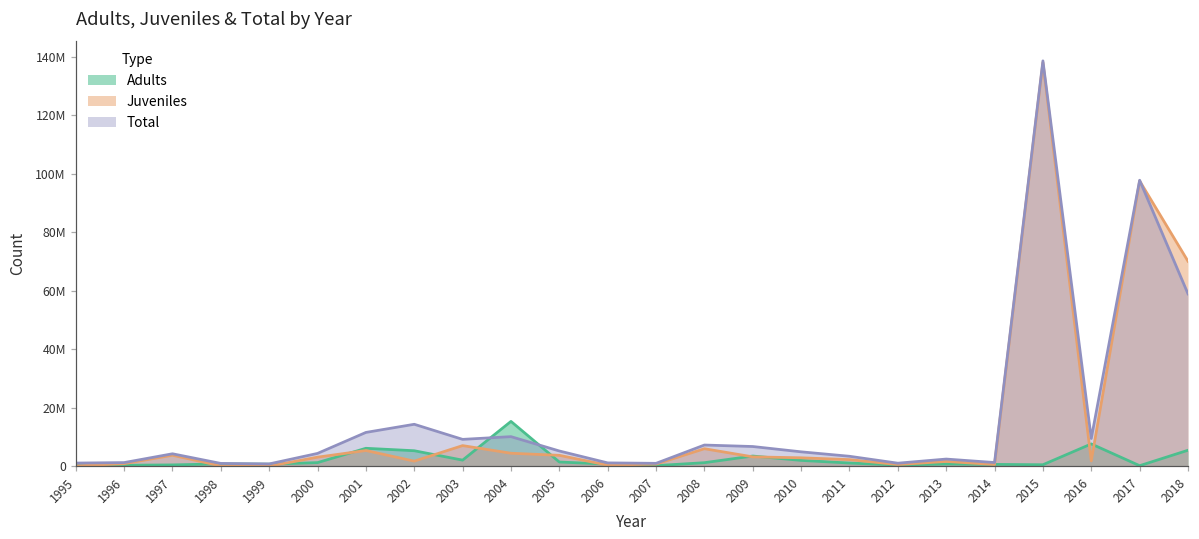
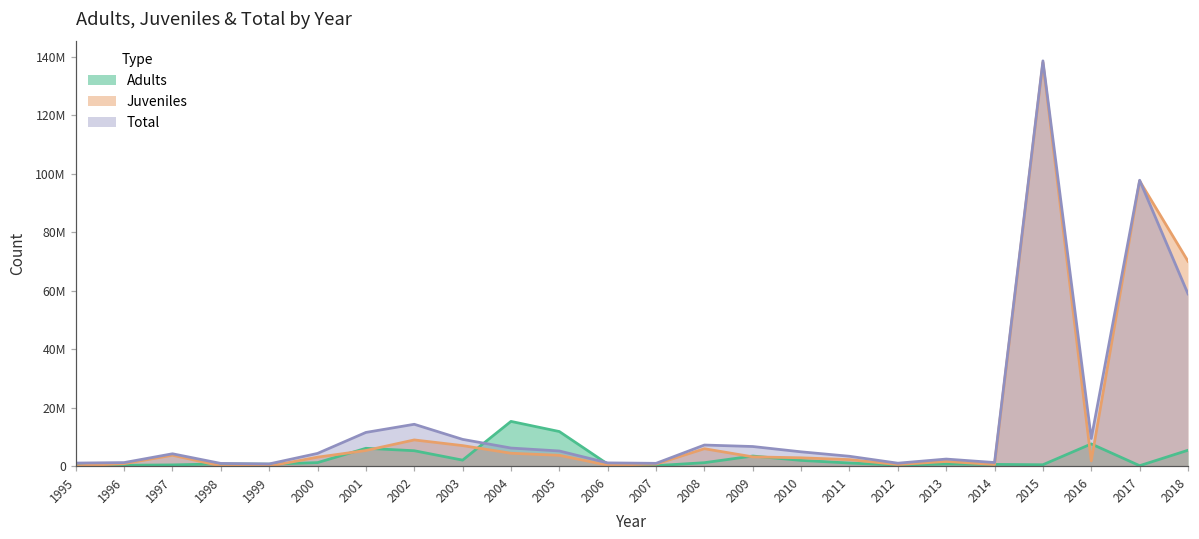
Juveniles, 2002: 2000000 -> 9000000
Total, 2004: 10000000 -> 6000000
Adults, 2005: 1000000 -> 12000000
